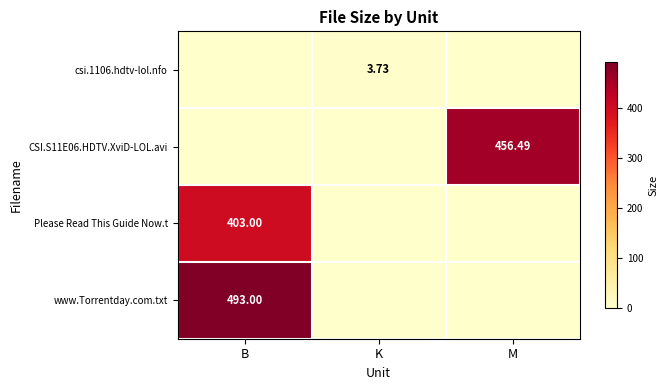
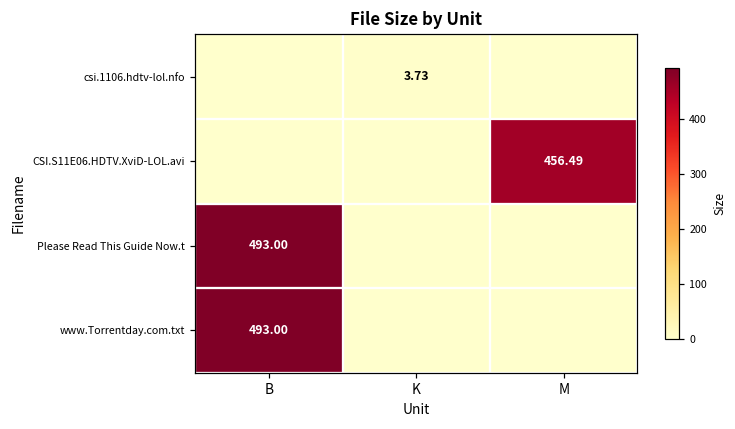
Please Read This Guide Now.t, B: 403.00 -> 493.00
